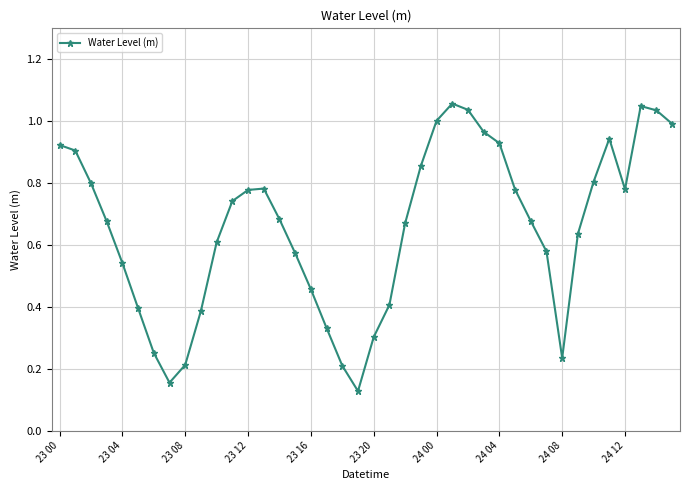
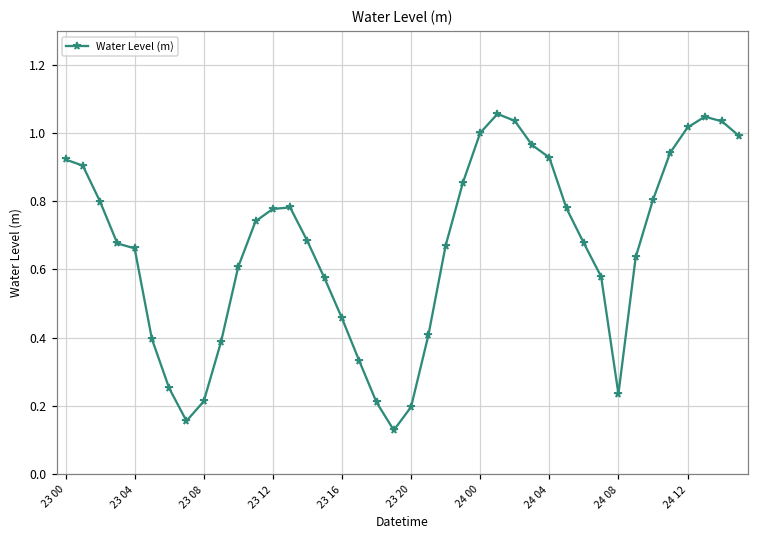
23 04: 0.54 -> 0.66
23 20: 0.30 -> 0.20
24 12: 0.78 -> 1.02
